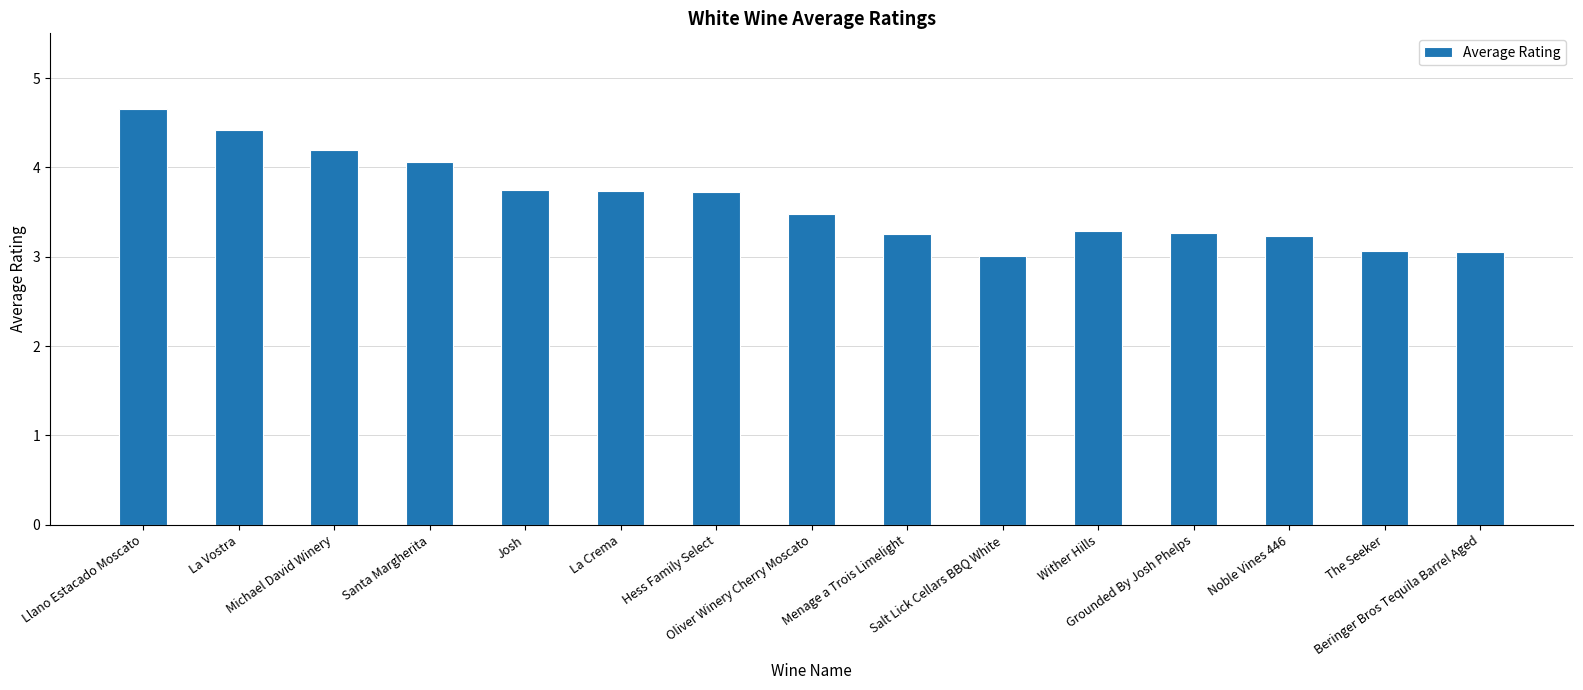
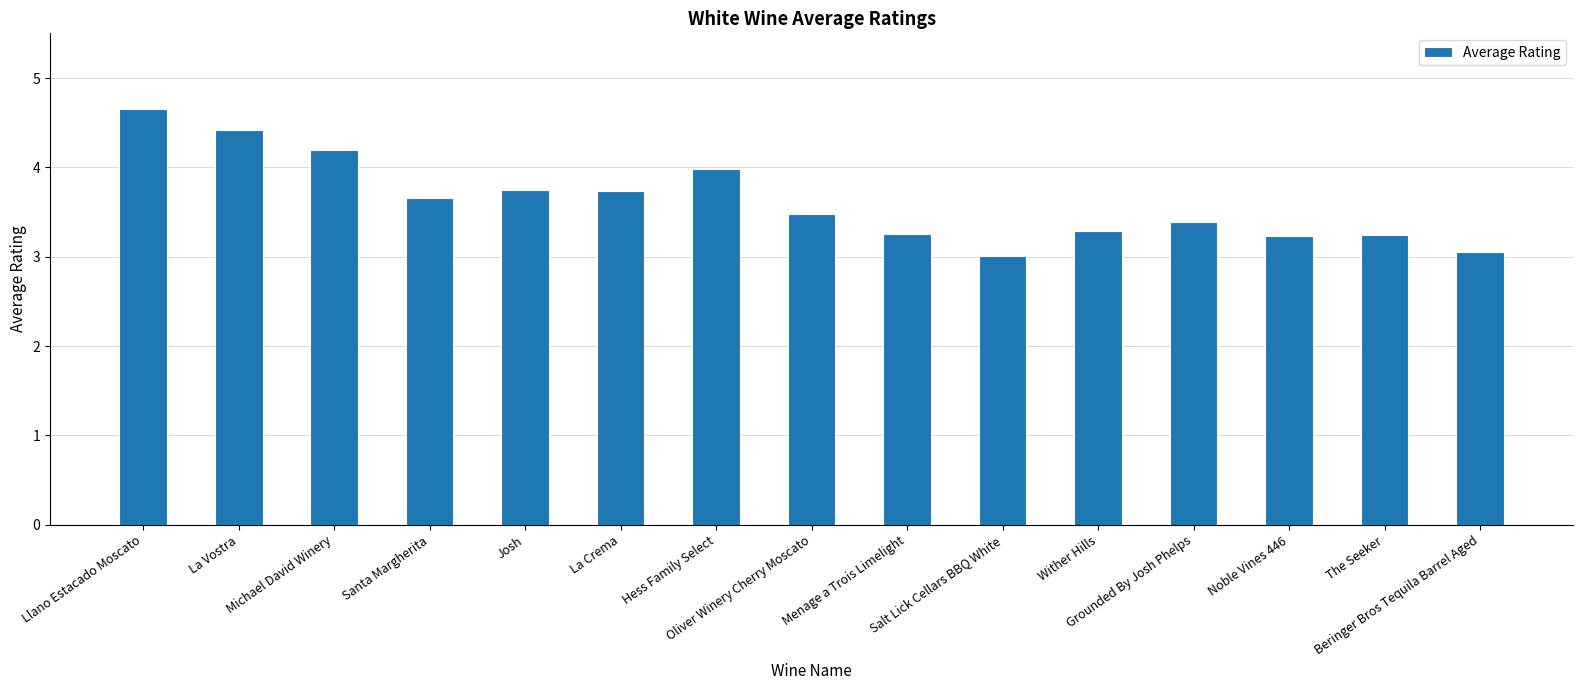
Santa Margherita: 4.1 -> 3.7
Hess Family Select: 3.7 -> 4.0
Grounded By Josh Phelps: 3.3 -> 3.4
The Seeker: 3.1 -> 3.2
